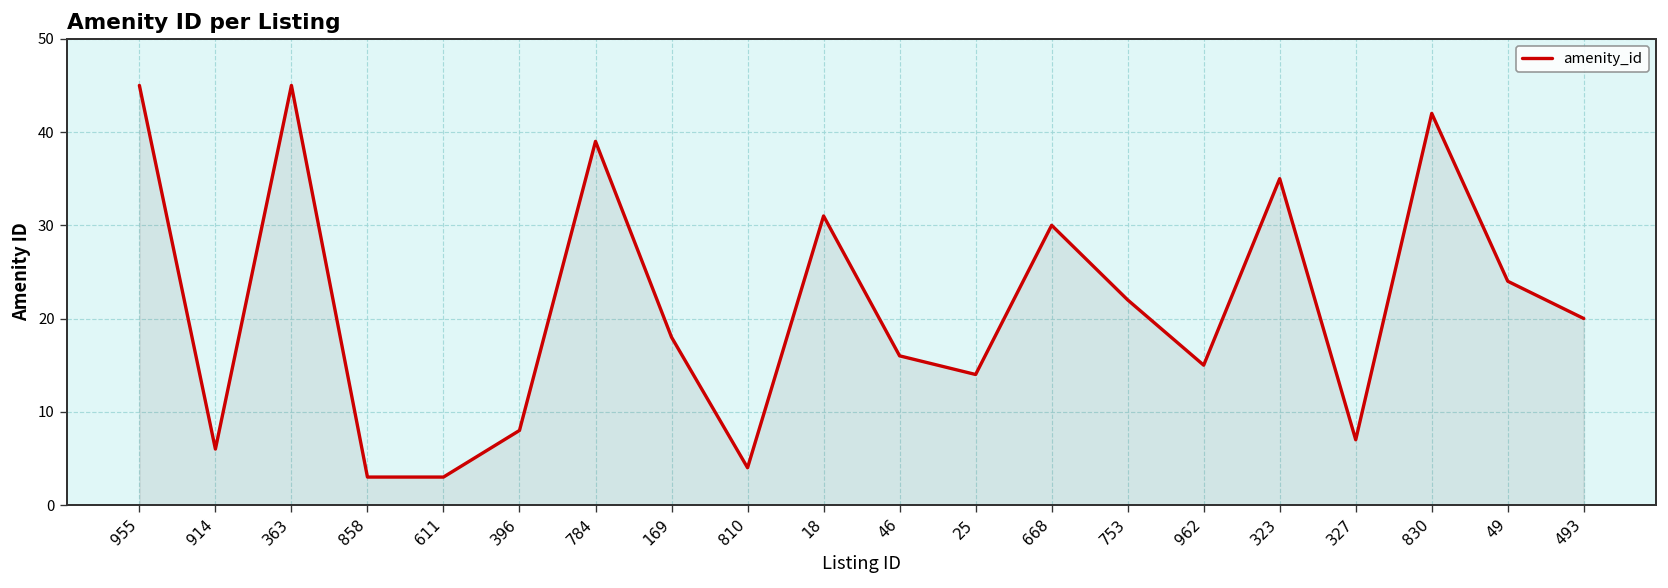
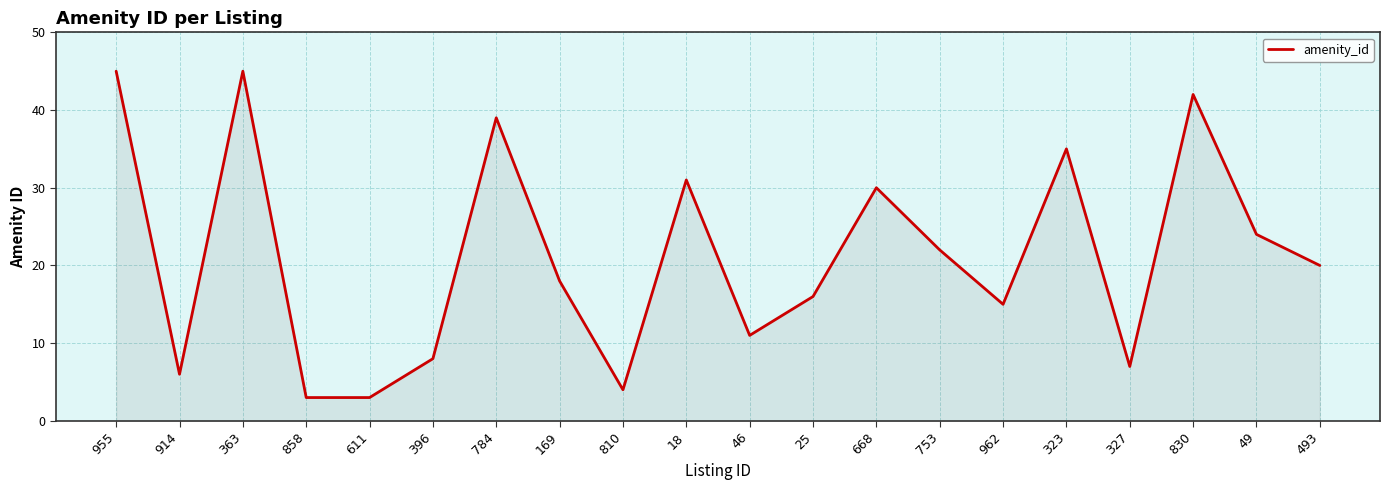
46: 16 -> 11
25: 14 -> 16
